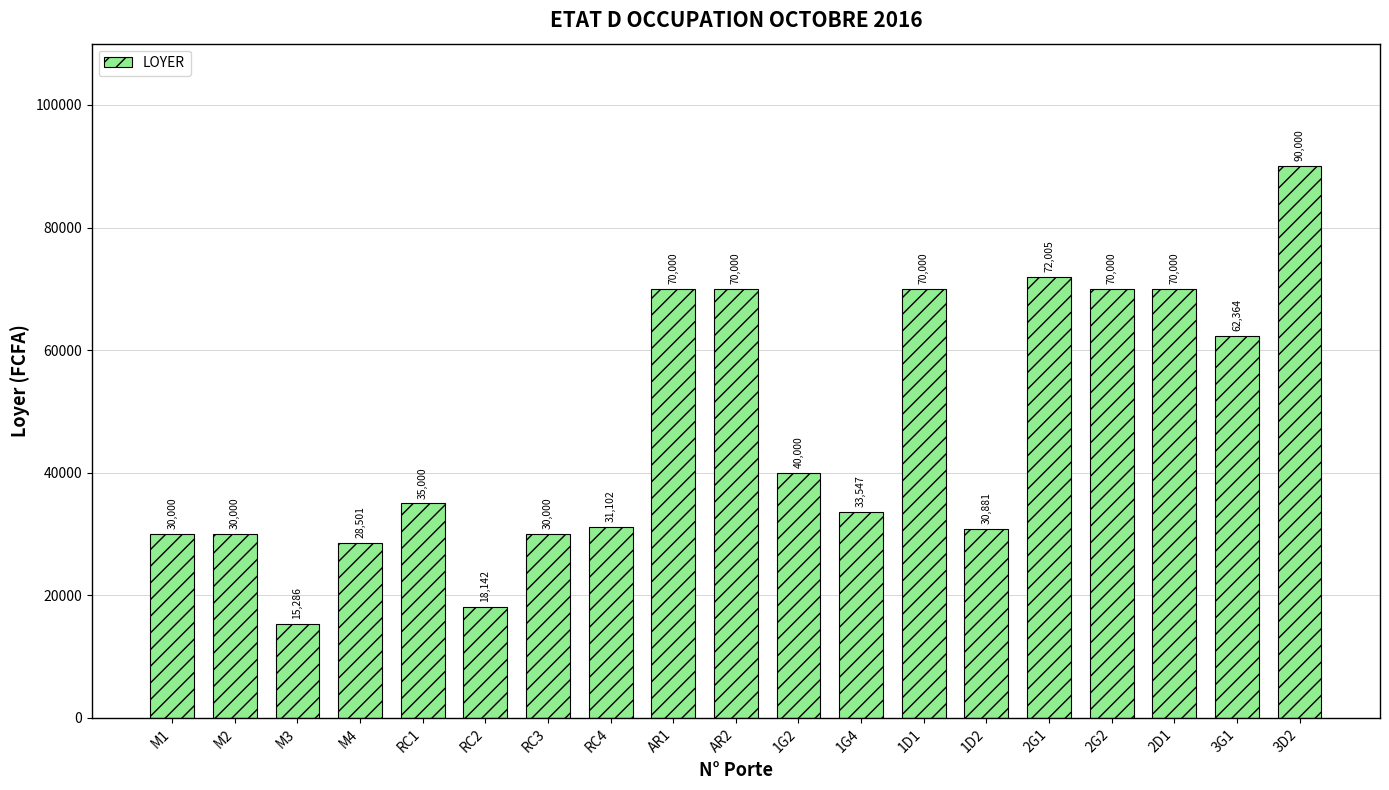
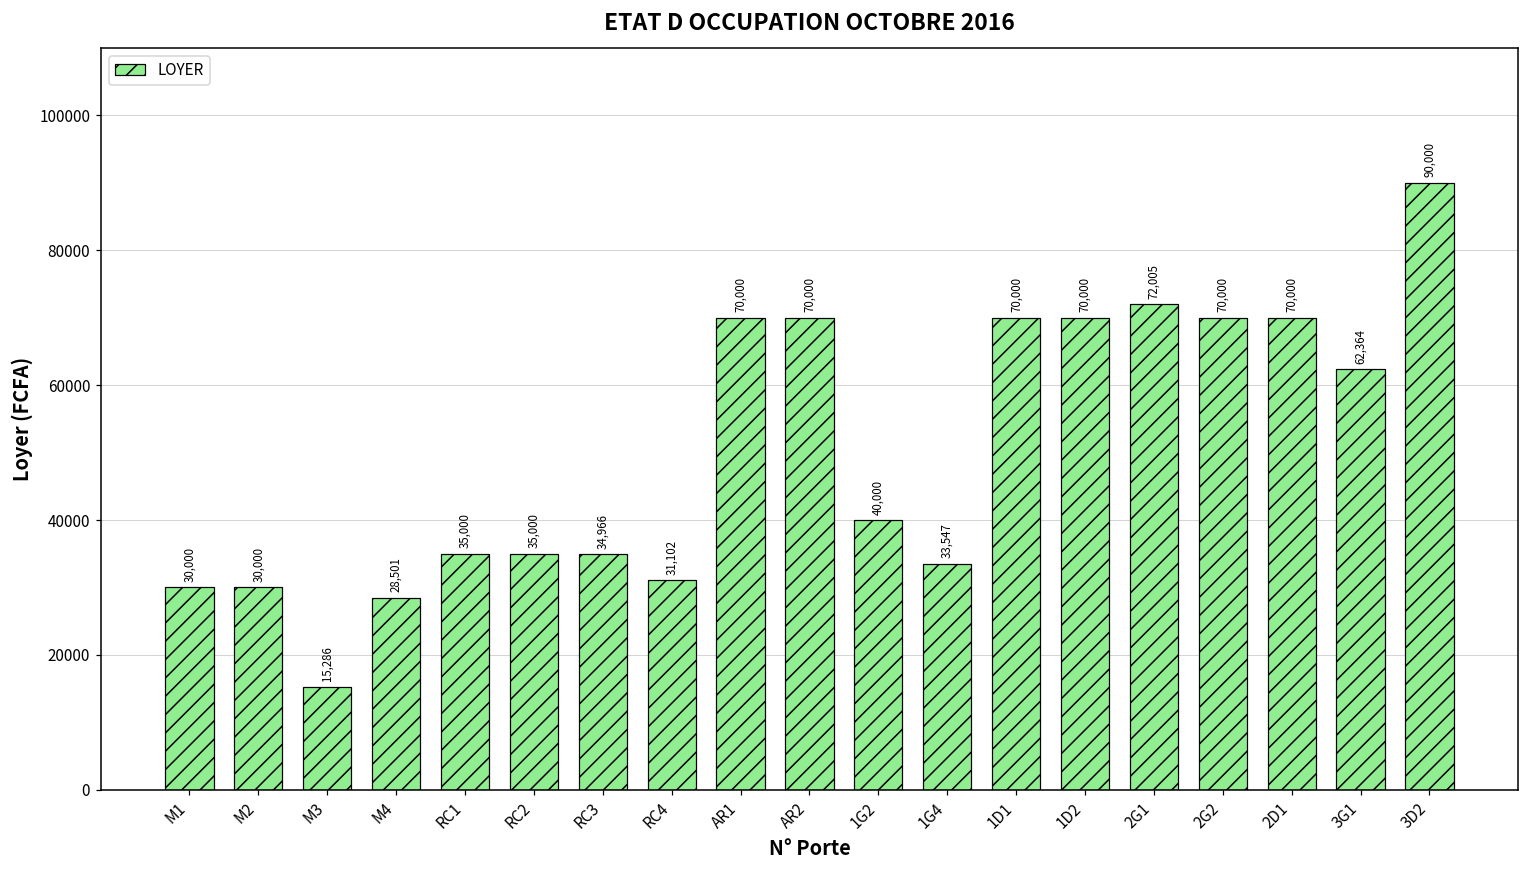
RC2: 18,142 -> 35,000
RC3: 30,000 -> 34,966
1D2: 30,881 -> 70,000
